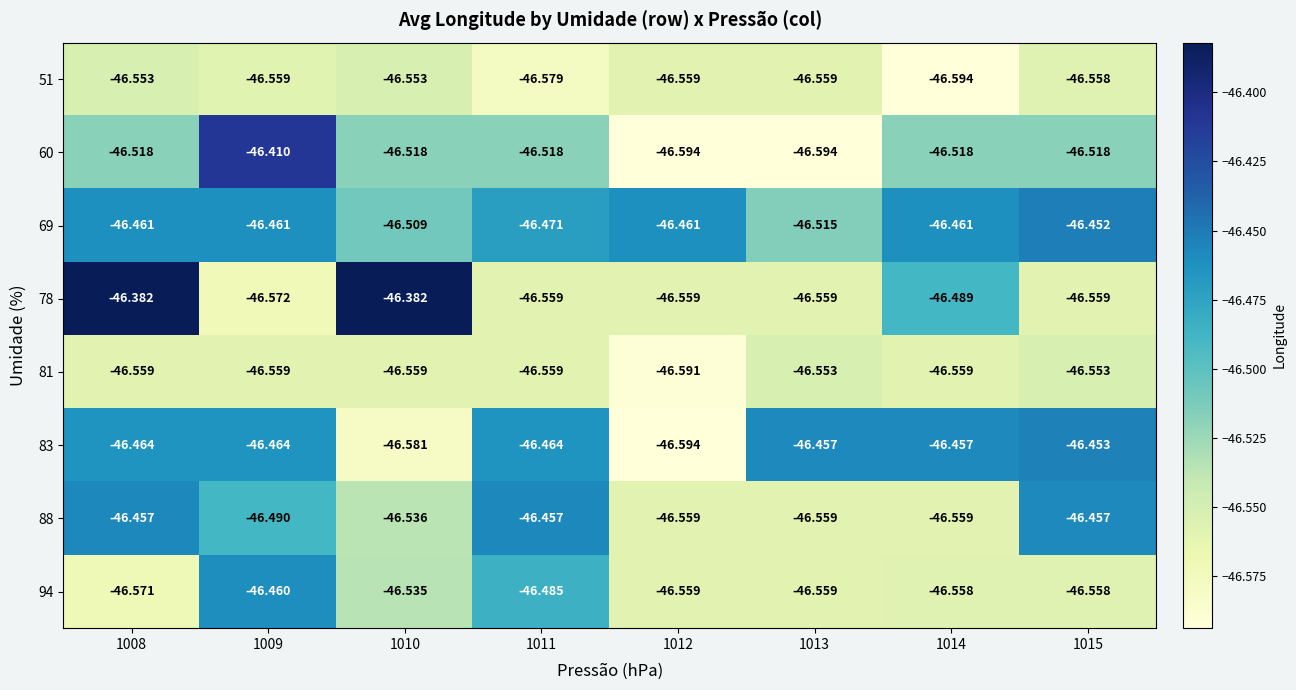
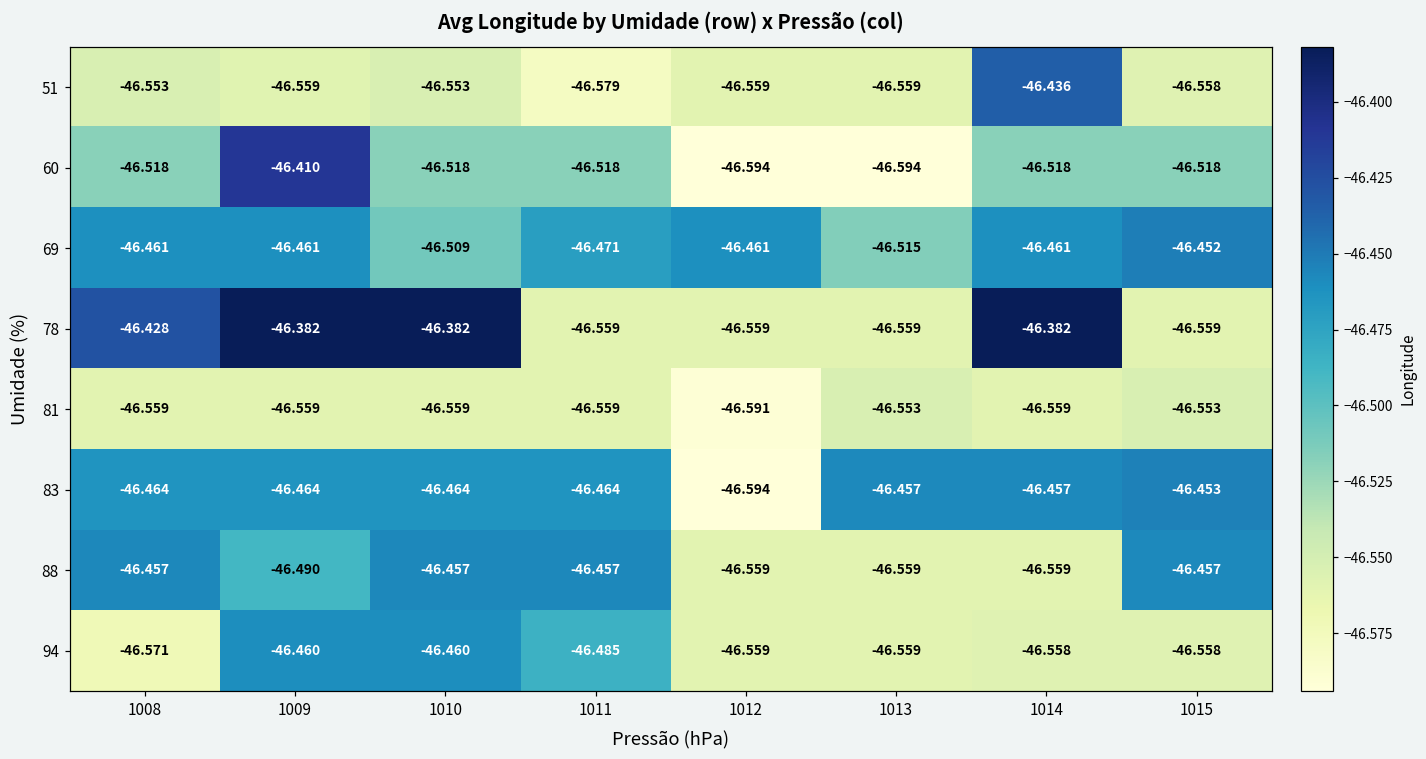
51, 1014: -46.594 -> -46.436
78, 1008: -46.382 -> -46.428
78, 1009: -46.572 -> -46.382
78, 1014: -46.489 -> -46.382
83, 1010: -46.581 -> -46.464
88, 1010: -46.536 -> -46.457
94, 1010: -46.535 -> -46.460
